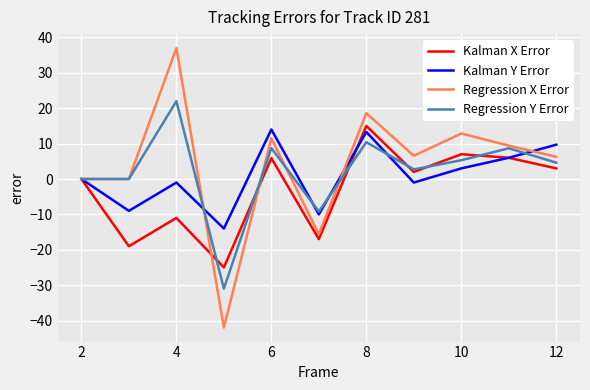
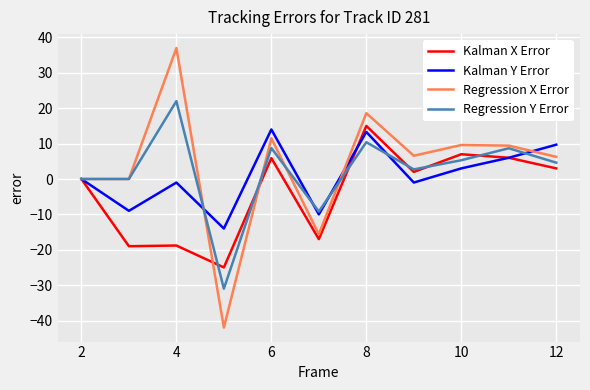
Kalman X Error, 4: -11 -> -19
Regression X Error, 10: 13 -> 10
